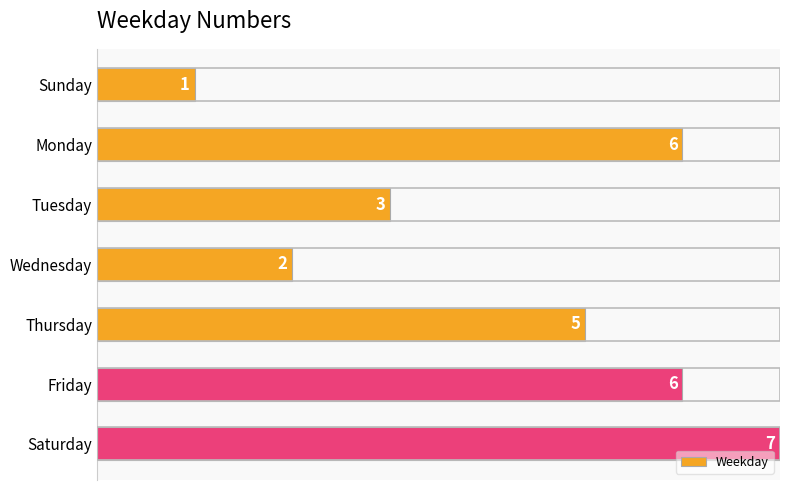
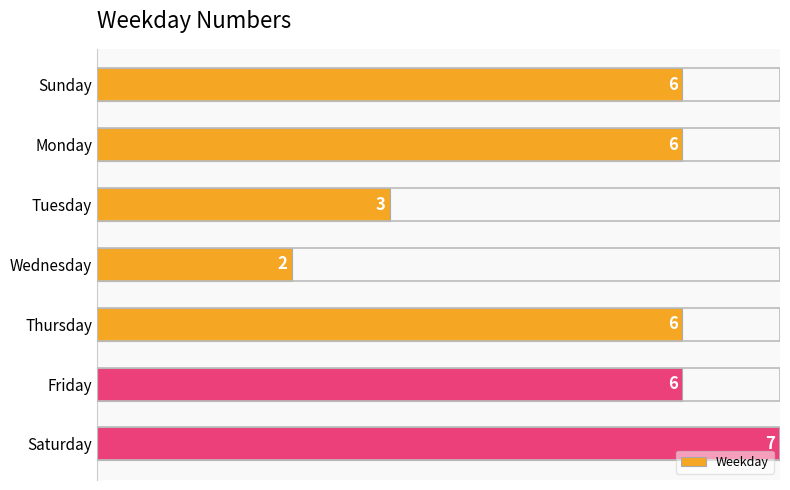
Sunday: 1 -> 6
Thursday: 5 -> 6
